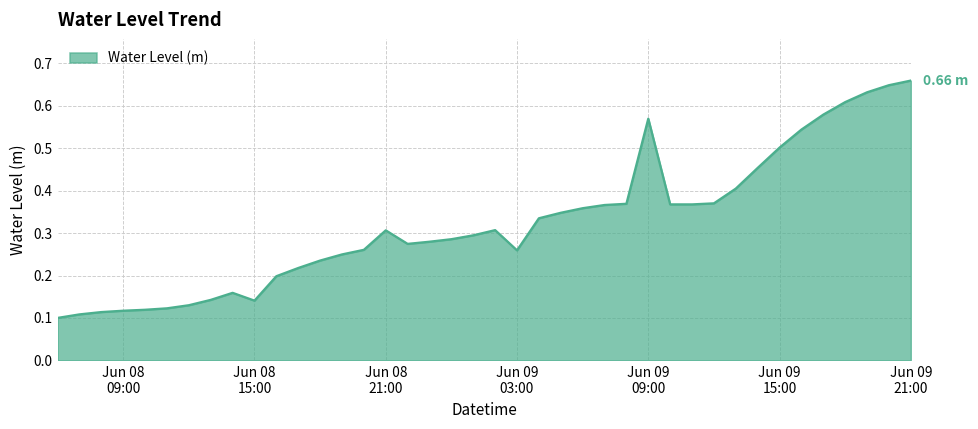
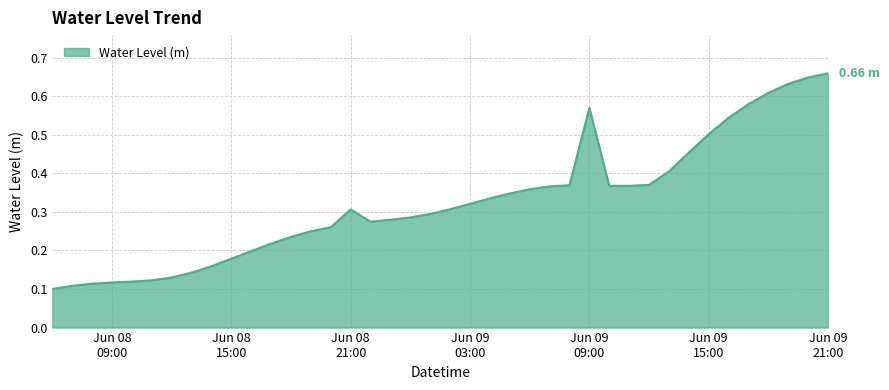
Jun 08 15:00: 0.14 -> 0.18
Jun 09 03:00: 0.26 -> 0.32
